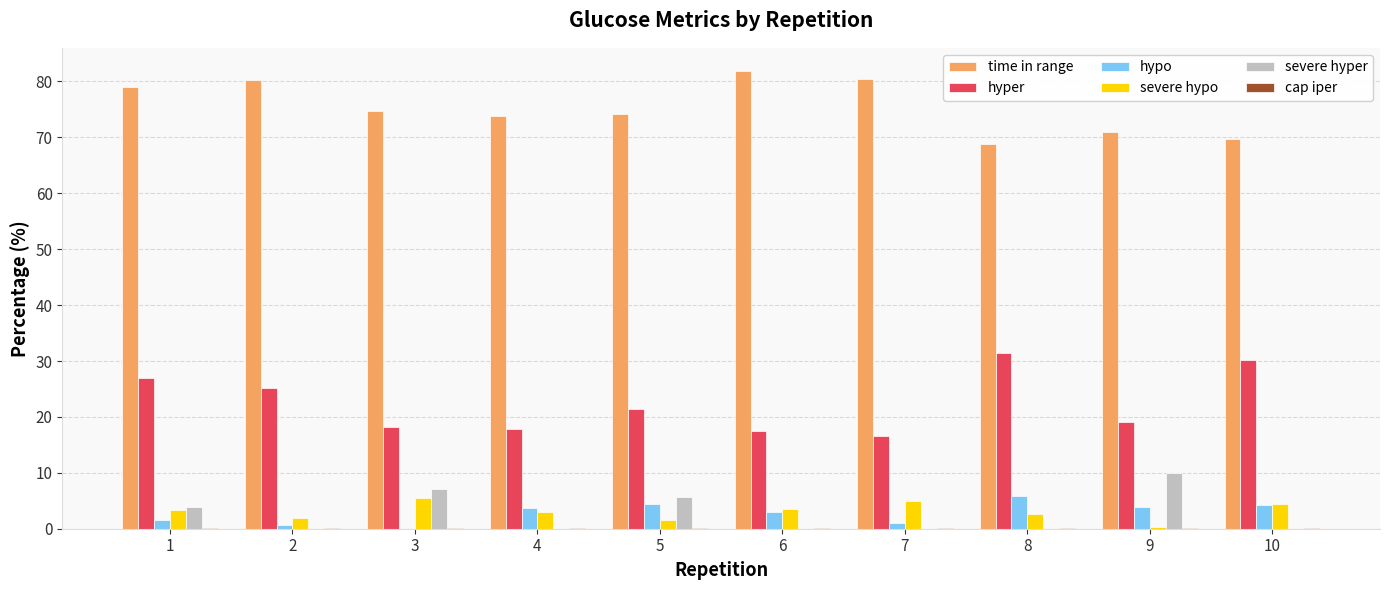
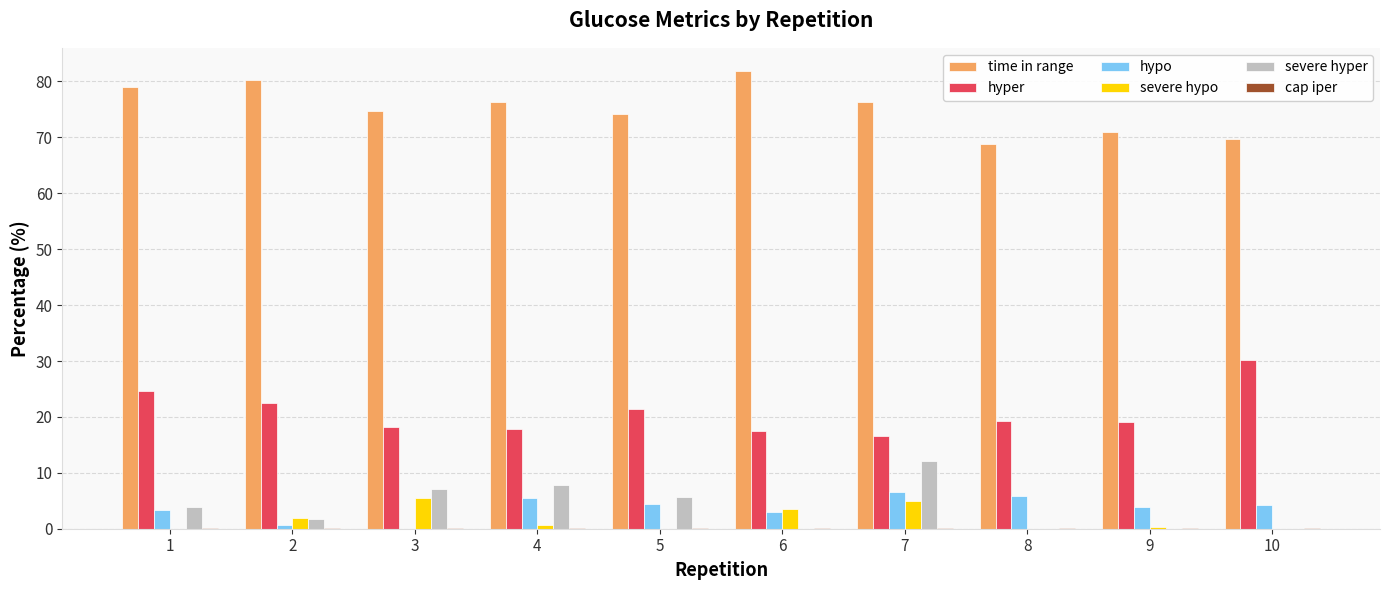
hyper, 1: 27 -> 25
hypo, 1: 2 -> 3
severe hypo, 1: 3 -> 0
hyper, 2: 25 -> 22
severe hyper, 2: 0 -> 2
time in range, 4: 74 -> 76
hypo, 4: 4 -> 5
severe hypo, 4: 3 -> 1
severe hyper, 4: 0 -> 8
severe hypo, 5: 2 -> 0
time in range, 7: 80 -> 76
hypo, 7: 1 -> 7
severe hyper, 7: 0 -> 12
hyper, 8: 32 -> 19
severe hypo, 8: 3 -> 0
severe hyper, 9: 10 -> 0
severe hypo, 10: 4 -> 0
